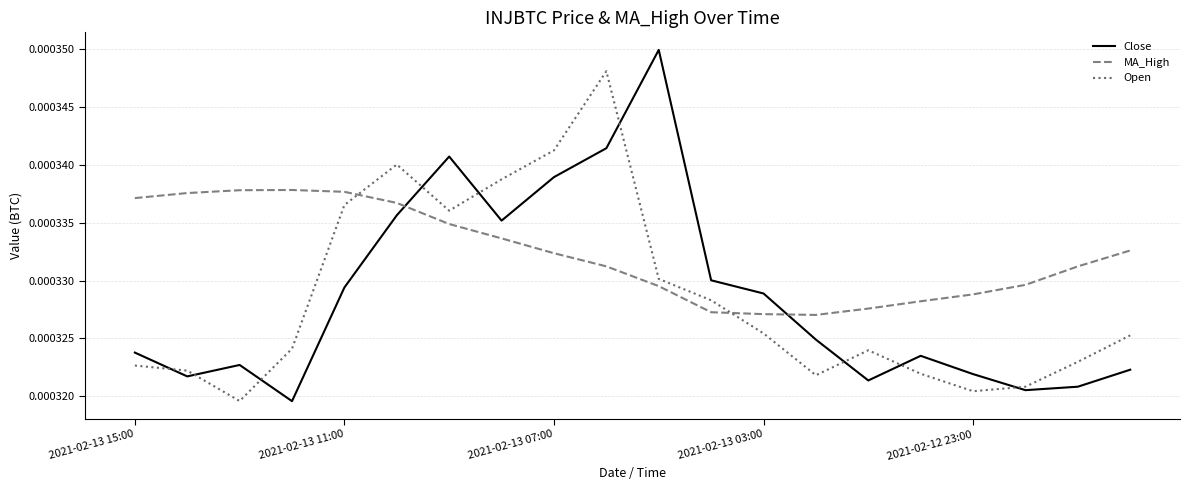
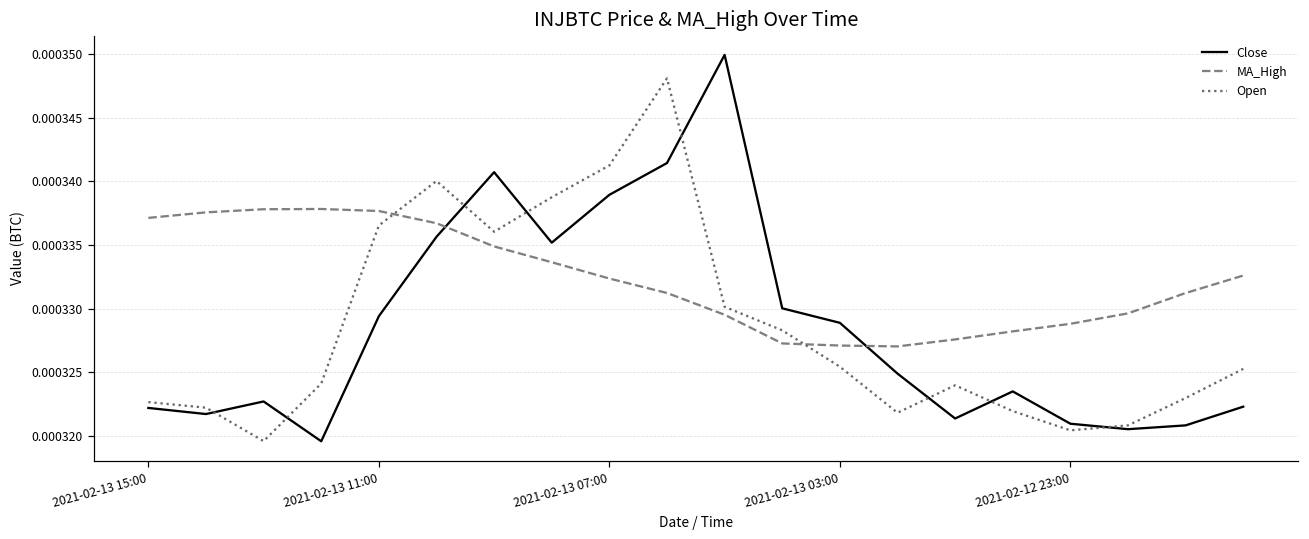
Close, 2021-02-13 15:00: 0.0003238 -> 0.0003222
Close, 2021-02-12 23:00: 0.0003219 -> 0.0003210
